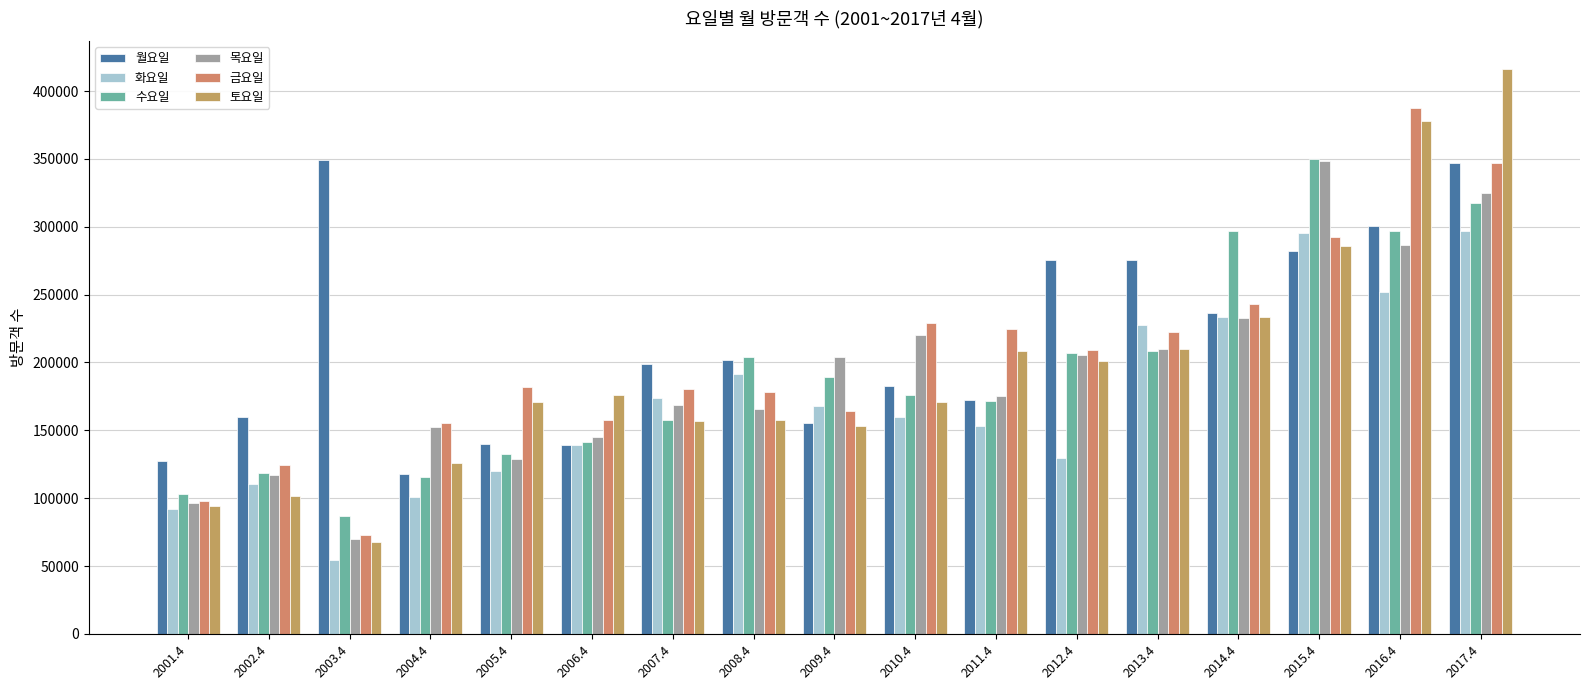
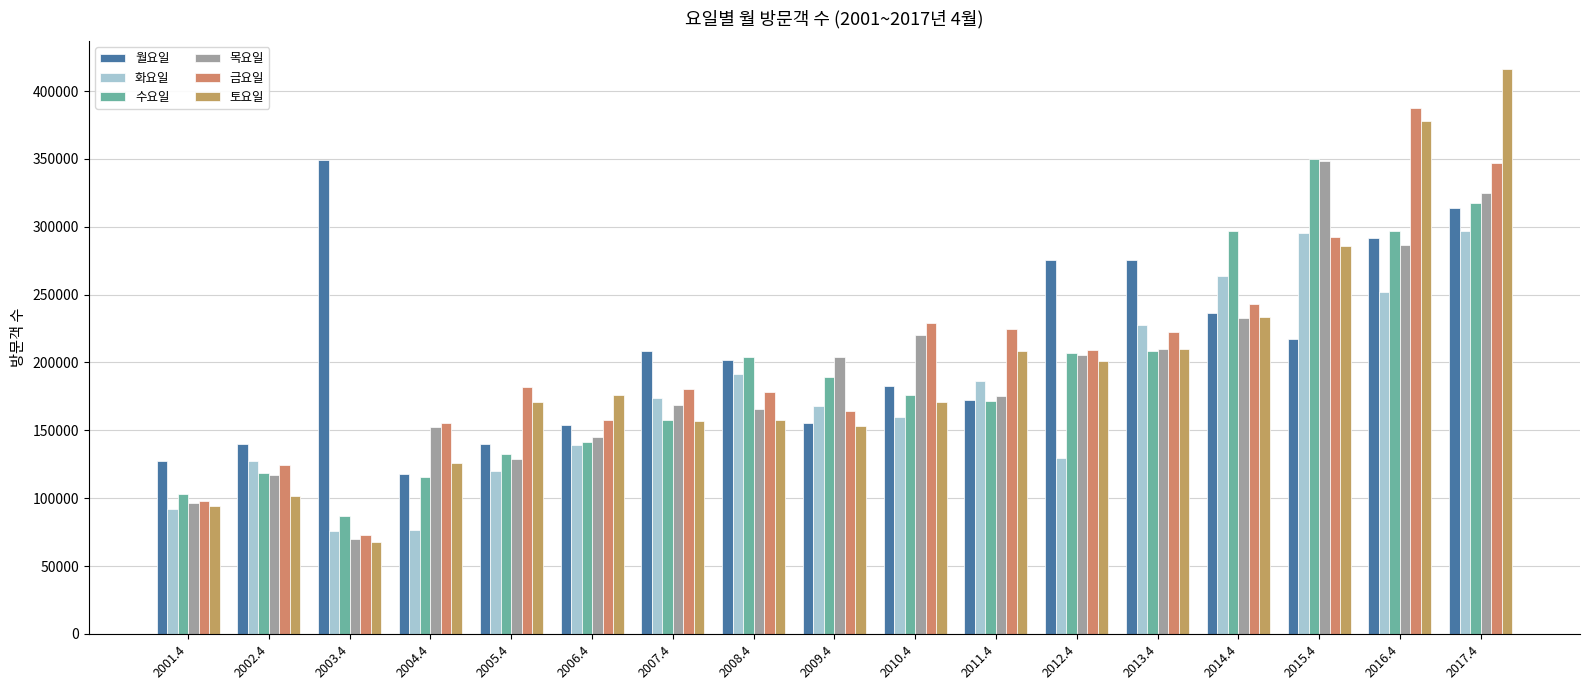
월요일, 2002.4: 160000 -> 140000
화요일, 2002.4: 111000 -> 128000
화요일, 2003.4: 55000 -> 76000
화요일, 2004.4: 101000 -> 77000
월요일, 2006.4: 139000 -> 154000
월요일, 2007.4: 199000 -> 208000
화요일, 2011.4: 153000 -> 186000
화요일, 2014.4: 233000 -> 264000
월요일, 2015.4: 282000 -> 217000
월요일, 2016.4: 301000 -> 292000
월요일, 2017.4: 347000 -> 314000
